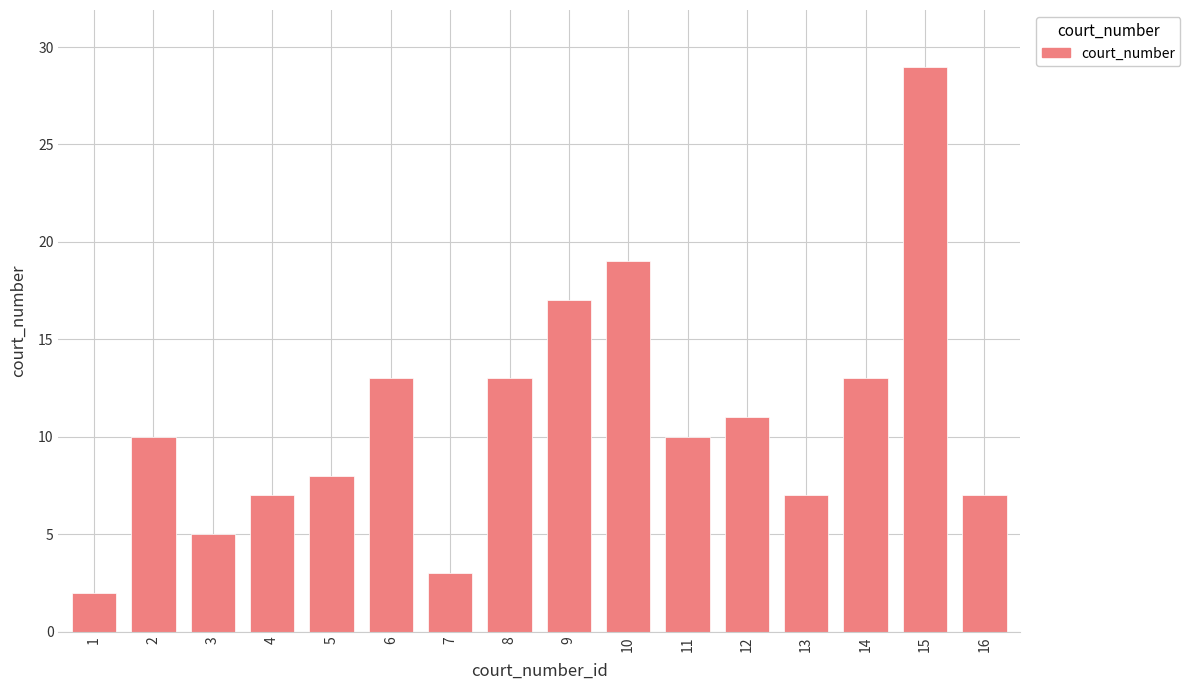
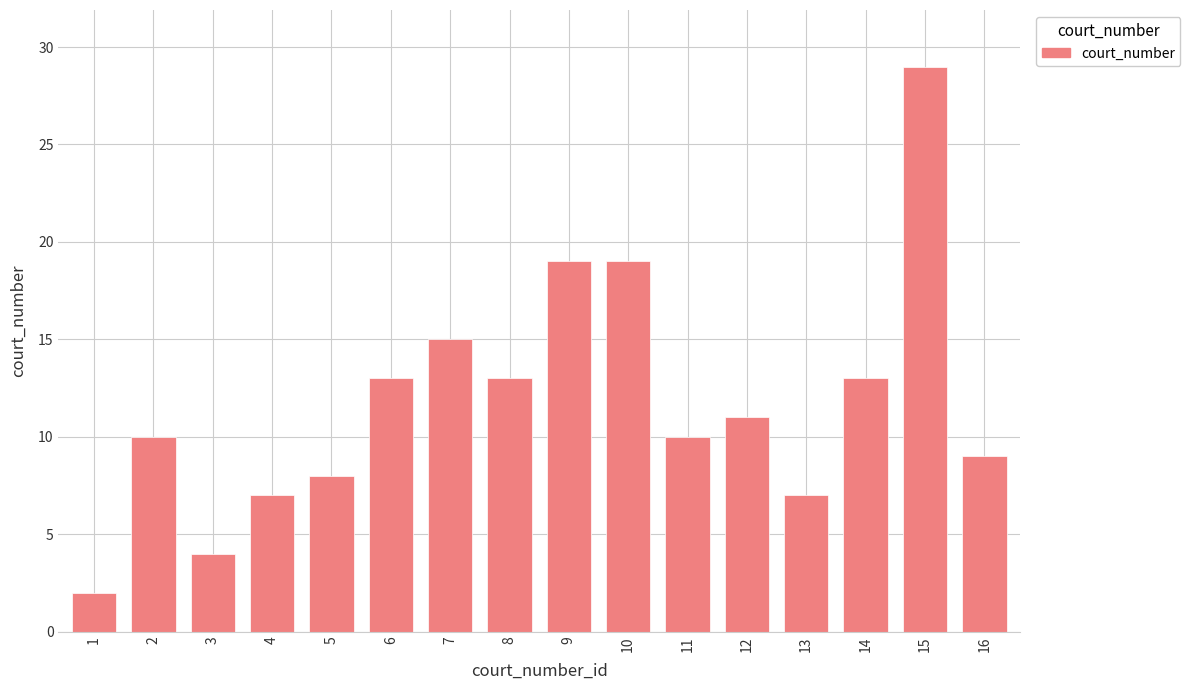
3: 5 -> 4
7: 3 -> 15
9: 17 -> 19
16: 7 -> 9
